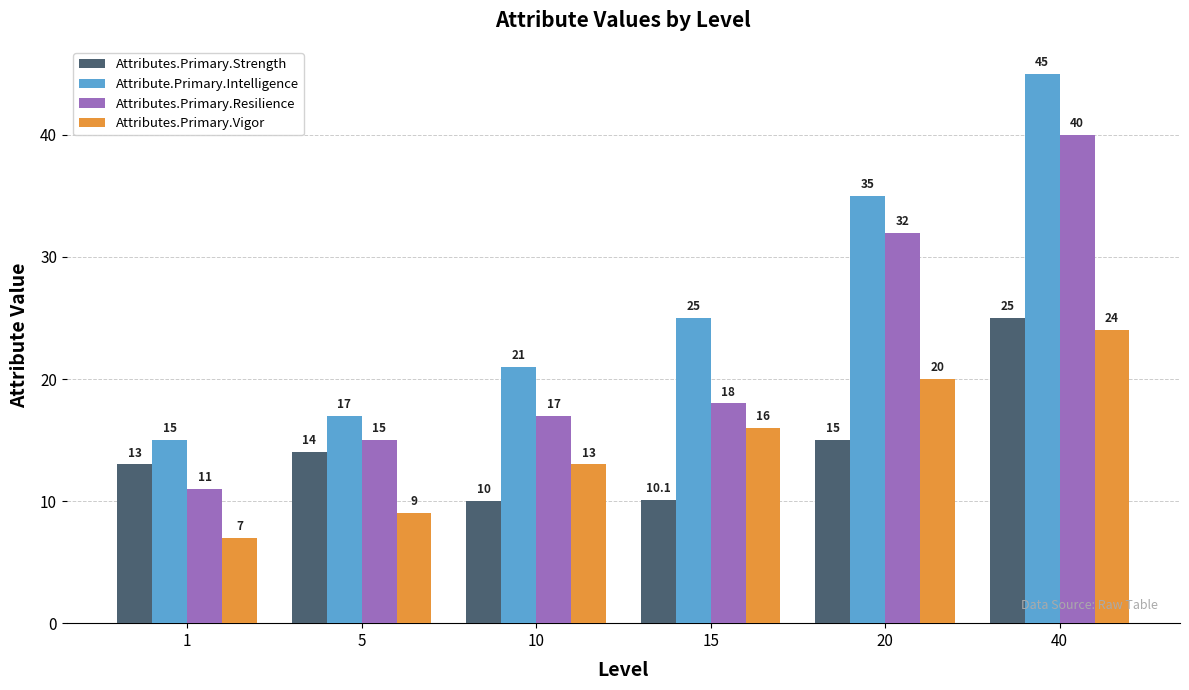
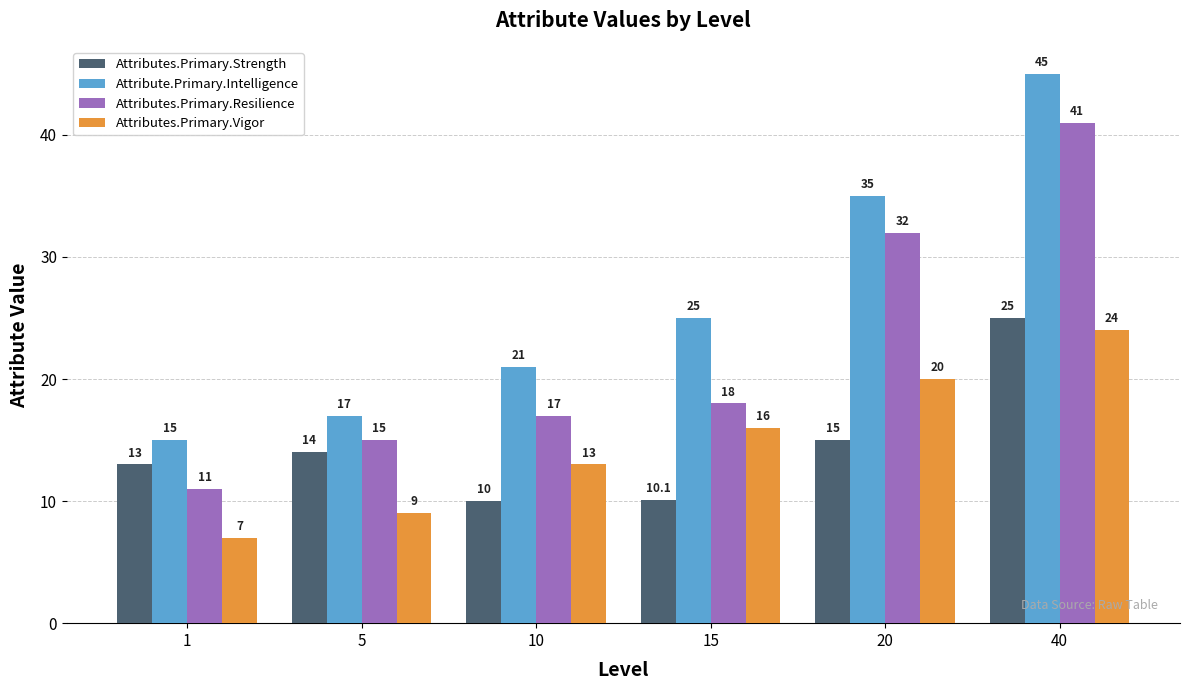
Attributes.Primary.Resilience, 40: 40 -> 41
